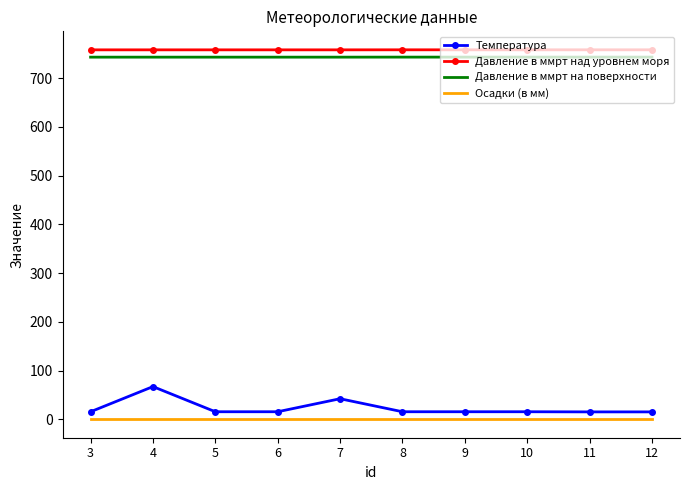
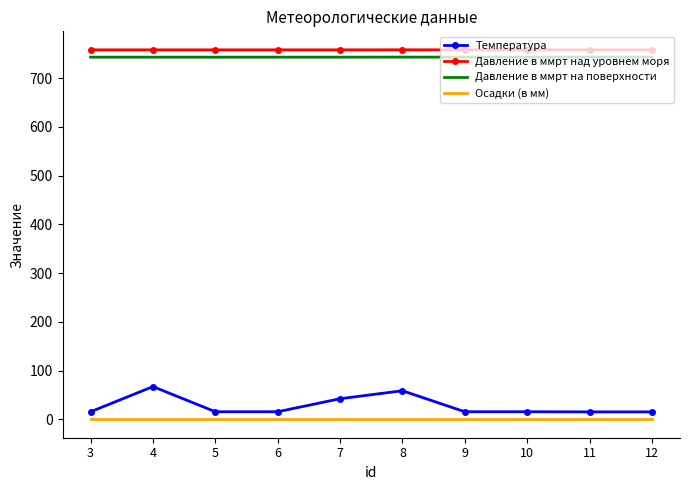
Температура, 8: 20 -> 60
